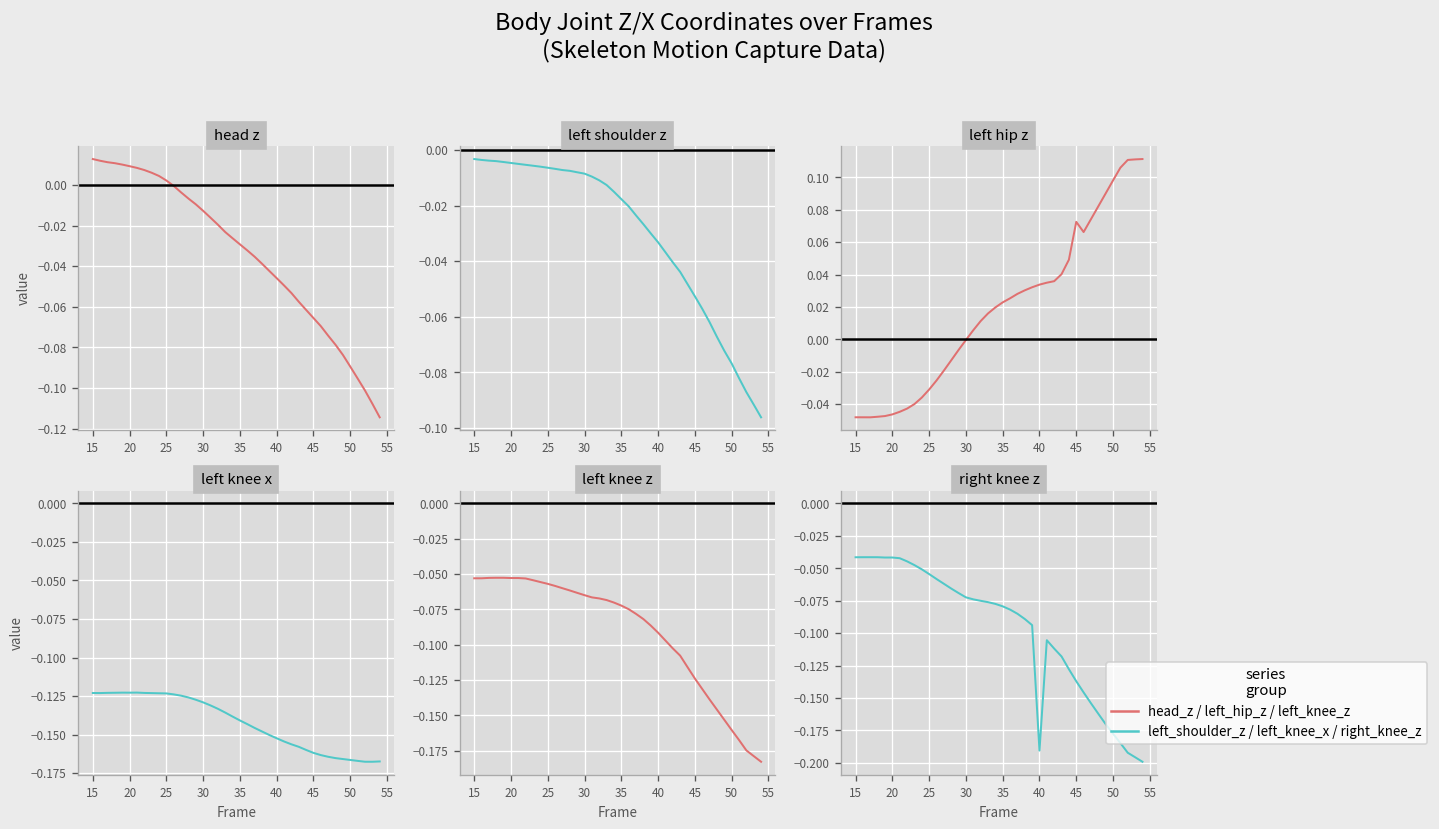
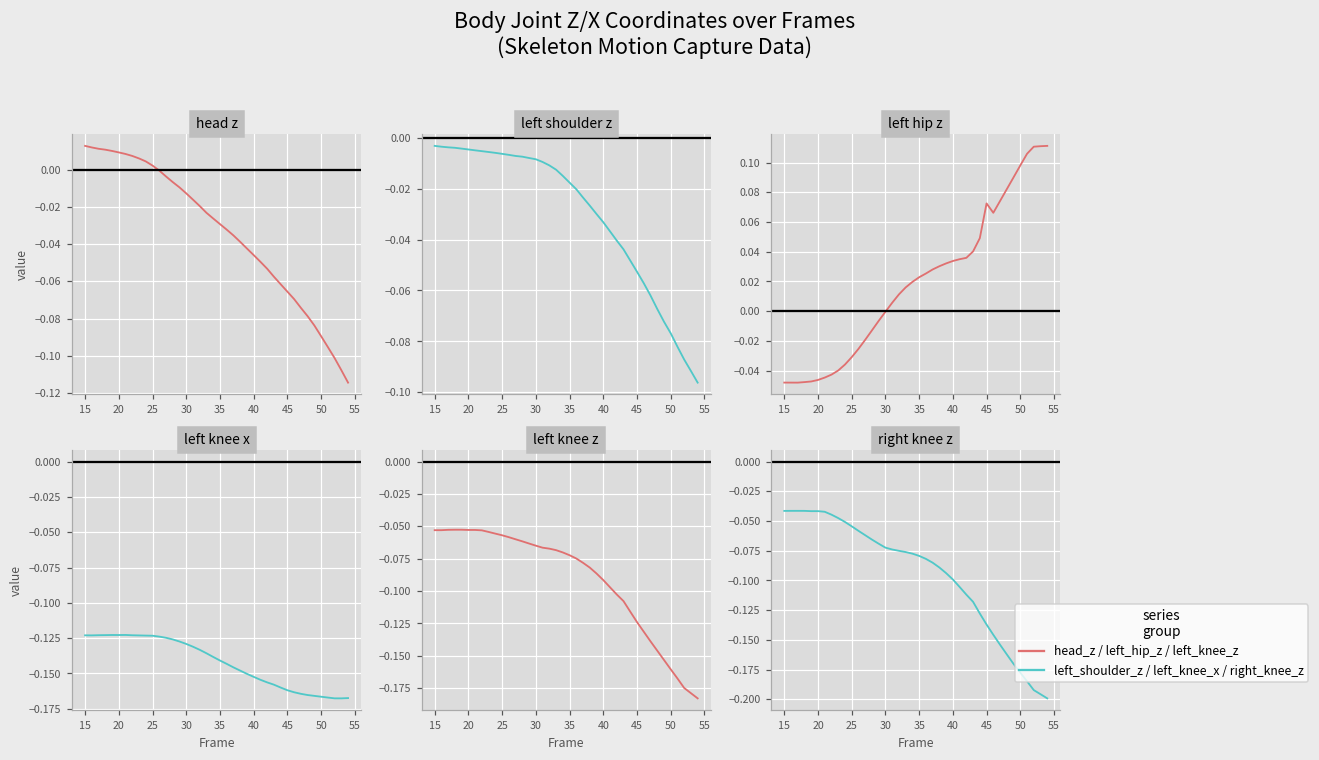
right knee z, 40: -0.191 -> -0.099
